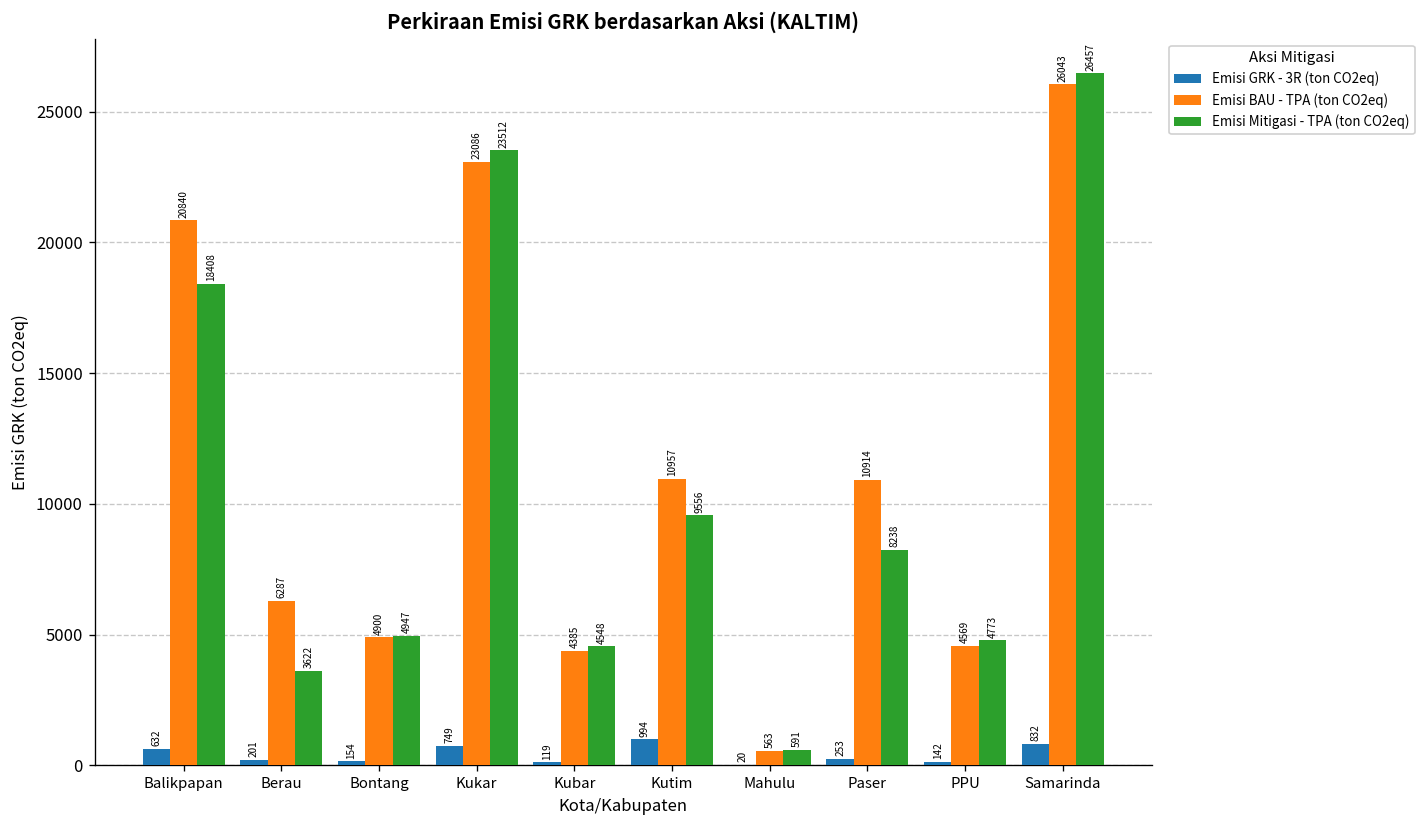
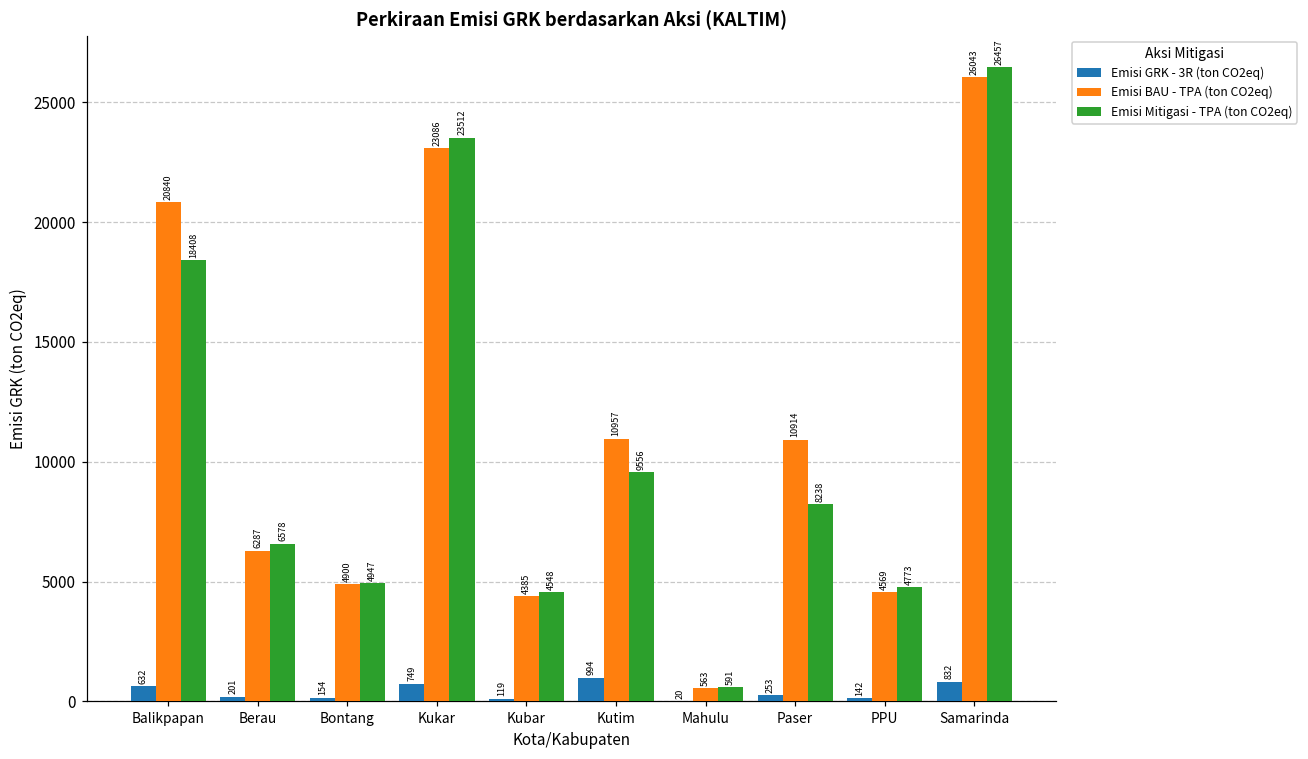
Emisi Mitigasi - TPA (ton CO2eq), Berau: 3622 -> 6578
